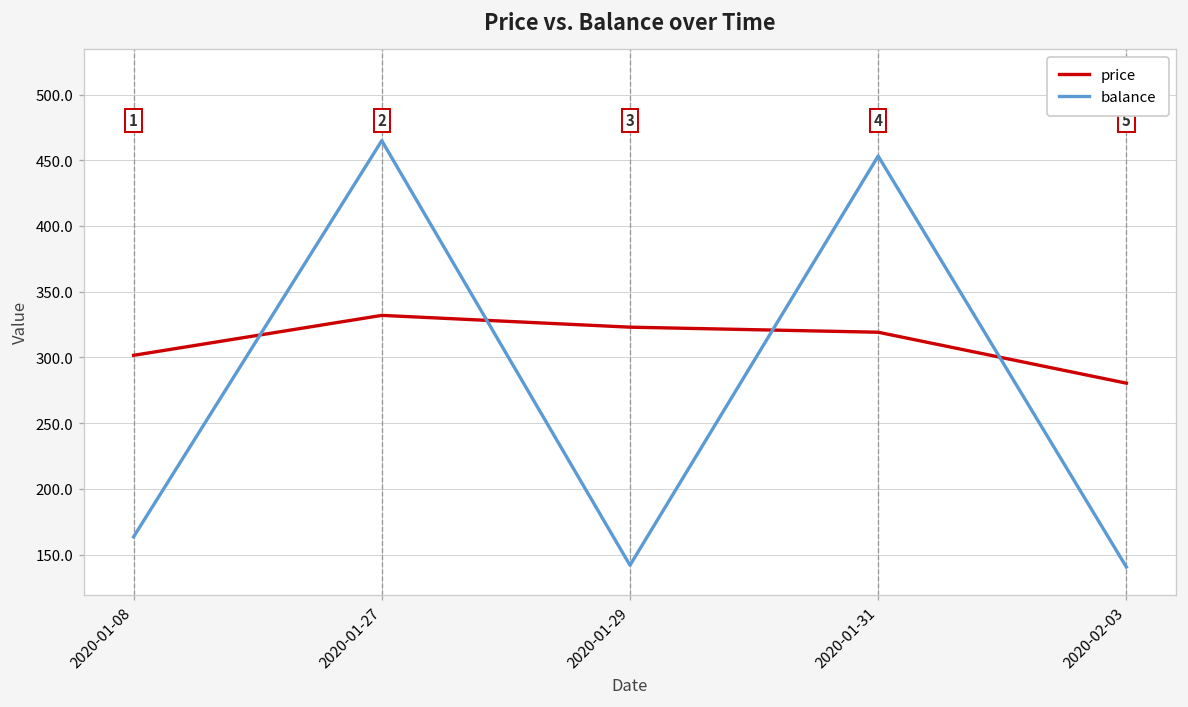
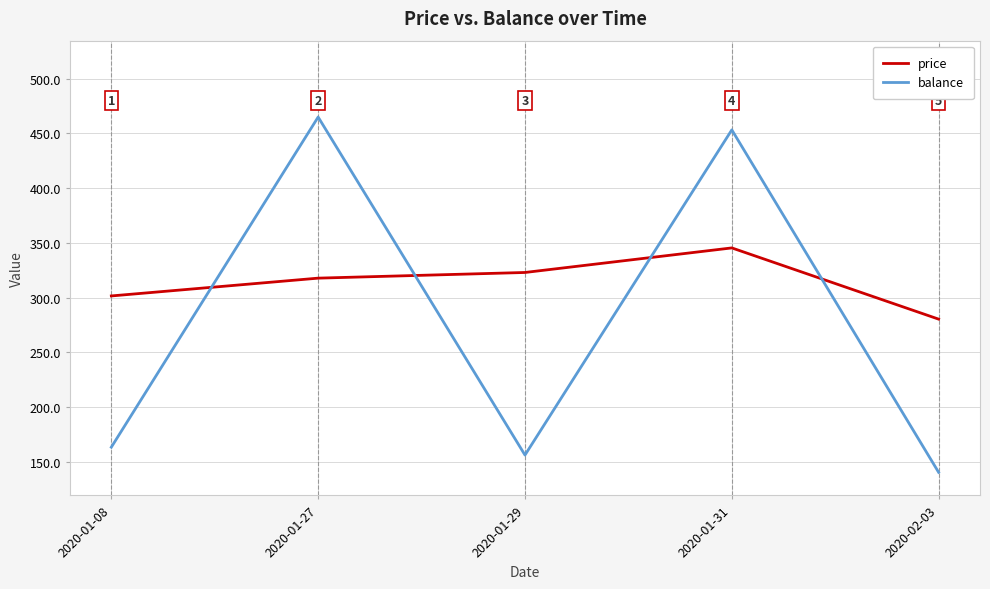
price, 2020-01-27: 332 -> 318
balance, 2020-01-29: 142 -> 156
price, 2020-01-31: 319 -> 345
